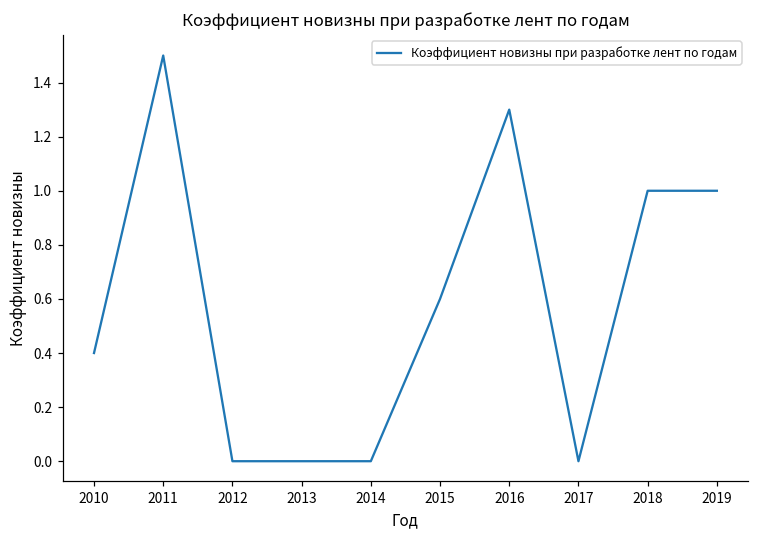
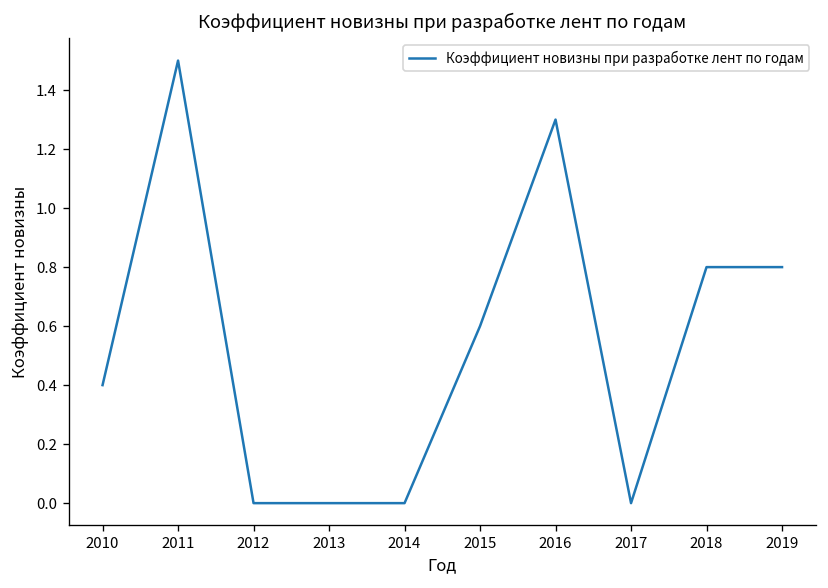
2018: 1.0 -> 0.8
2019: 1.0 -> 0.8
